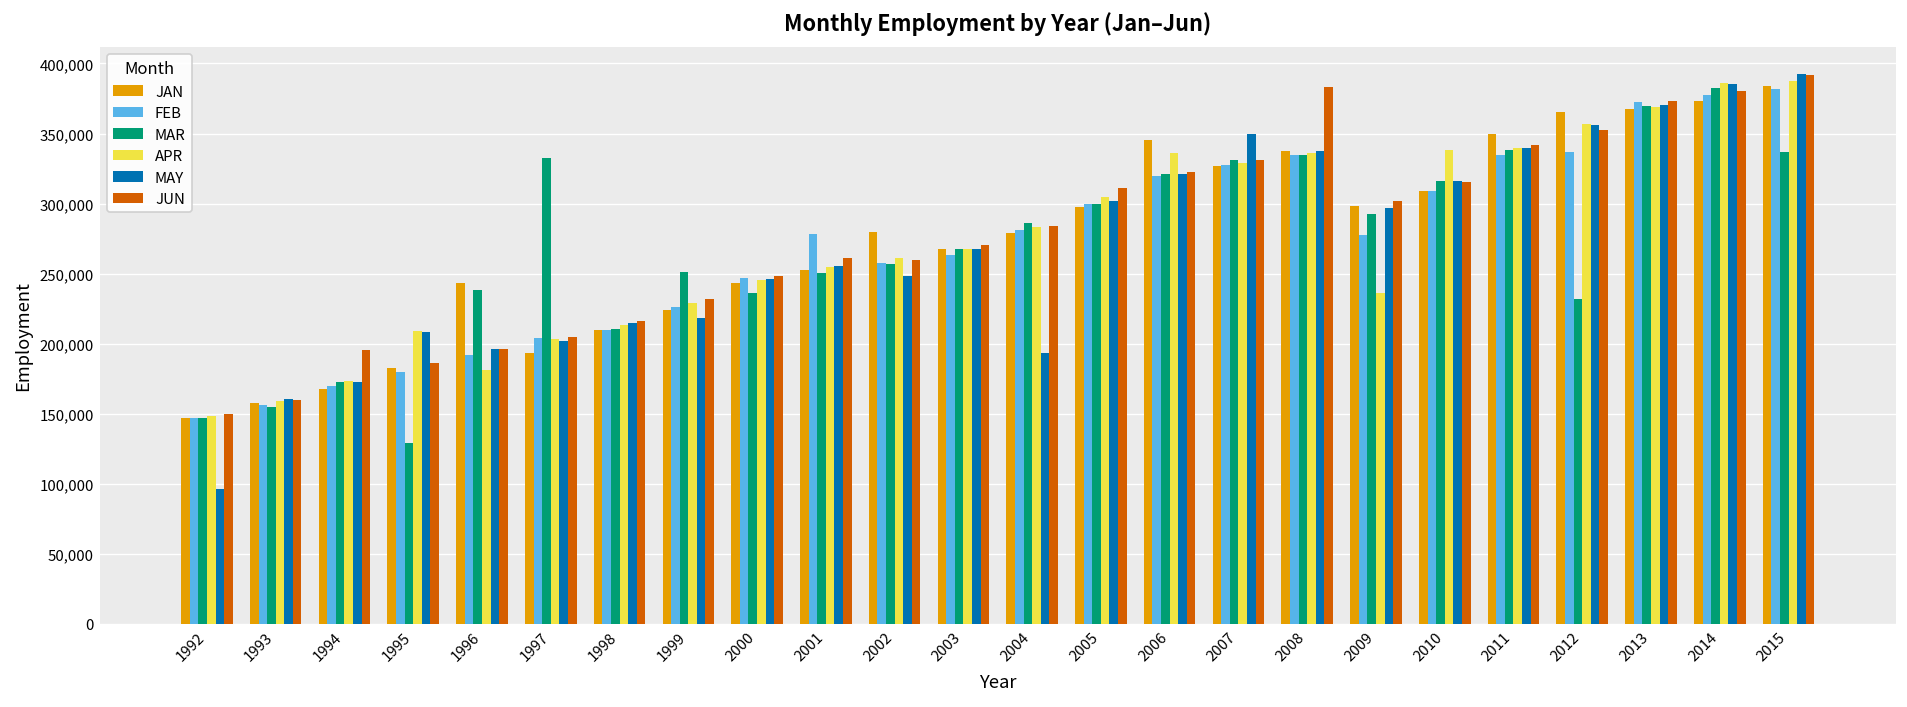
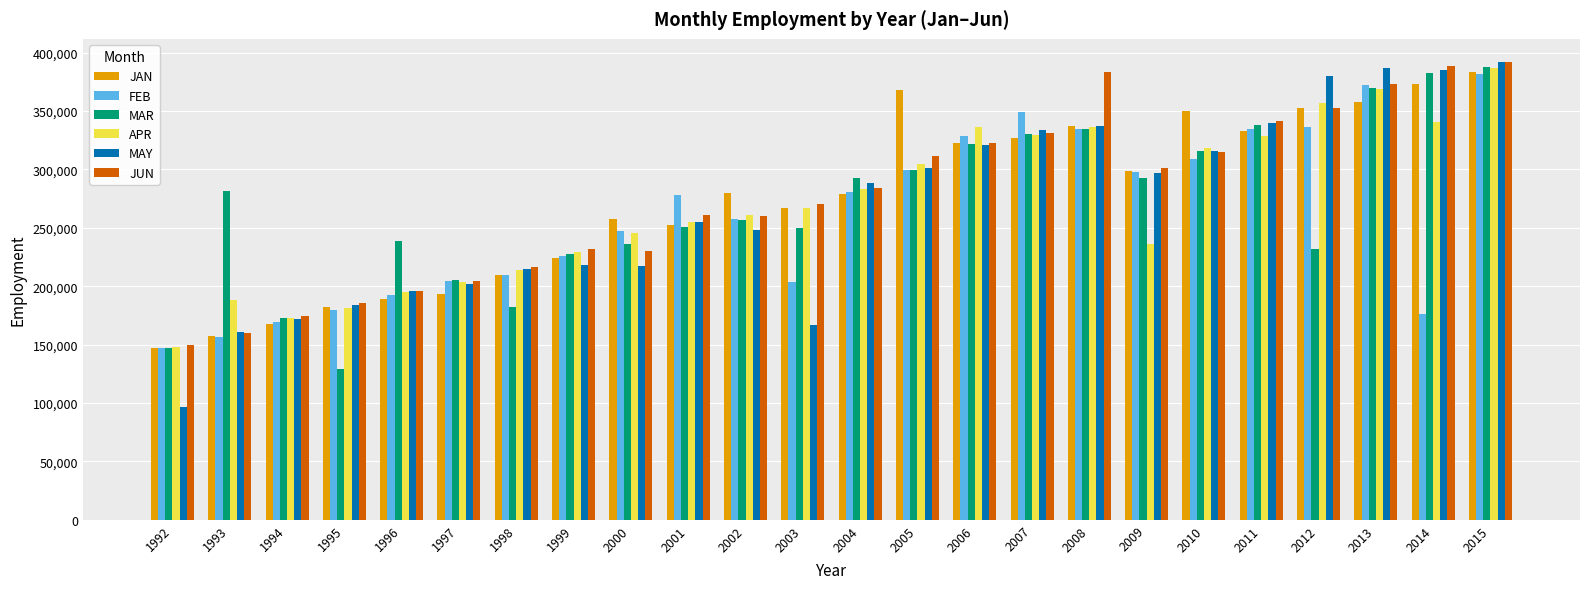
MAR, 1993: 155,000 -> 282,000
APR, 1993: 159,000 -> 188,000
JUN, 1994: 196,000 -> 174,000
APR, 1995: 209,000 -> 182,000
MAY, 1995: 208,000 -> 184,000
JAN, 1996: 244,000 -> 189,000
APR, 1996: 182,000 -> 195,000
MAR, 1997: 332,000 -> 205,000
MAR, 1998: 211,000 -> 182,000
MAR, 1999: 251,000 -> 227,000
JAN, 2000: 243,000 -> 257,000
MAY, 2000: 246,000 -> 217,000
JUN, 2000: 248,000 -> 230,000
FEB, 2003: 263,000 -> 204,000
MAR, 2003: 268,000 -> 250,000
MAY, 2003: 267,000 -> 167,000
MAR, 2004: 286,000 -> 293,000
MAY, 2004: 193,000 -> 288,000
JAN, 2005: 298,000 -> 368,000
JAN, 2006: 345,000 -> 323,000
FEB, 2006: 320,000 -> 328,000
FEB, 2007: 328,000 -> 349,000
MAY, 2007: 350,000 -> 334,000
FEB, 2009: 278,000 -> 298,000
JAN, 2010: 309,000 -> 350,000
APR, 2010: 338,000 -> 318,000
JAN, 2011: 350,000 -> 333,000
APR, 2011: 340,000 -> 329,000
JAN, 2012: 365,000 -> 353,000
MAY, 2012: 356,000 -> 380,000
JAN, 2013: 368,000 -> 358,000
MAY, 2013: 371,000 -> 387,000
FEB, 2014: 378,000 -> 176,000
APR, 2014: 386,000 -> 340,000
JUN, 2014: 380,000 -> 388,000
MAR, 2015: 337,000 -> 388,000
